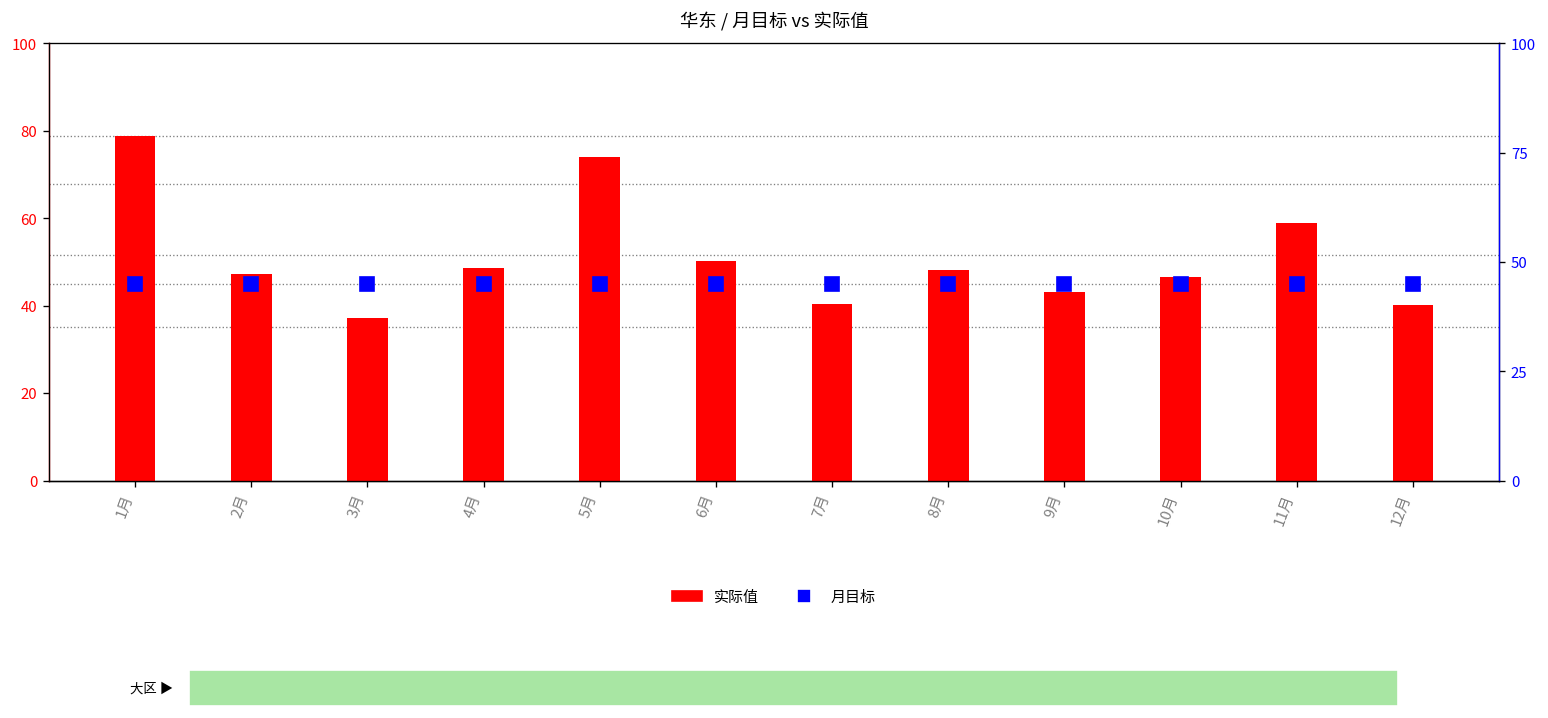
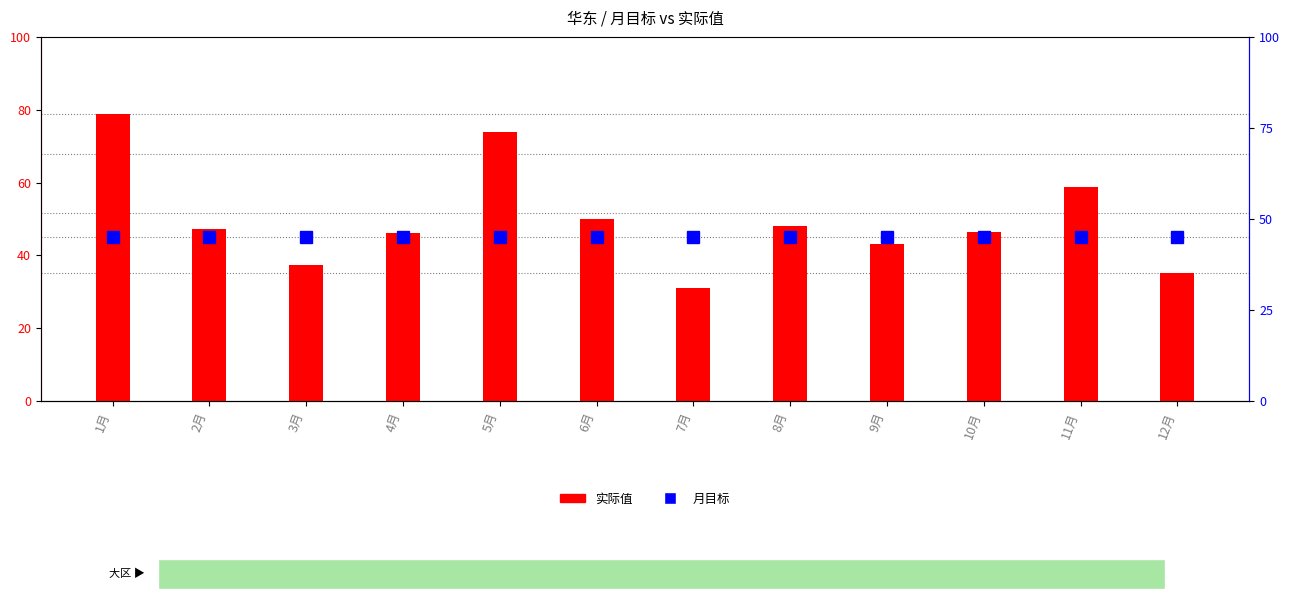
实际值, 4月: 49 -> 46
实际值, 7月: 40 -> 31
实际值, 12月: 40 -> 35
